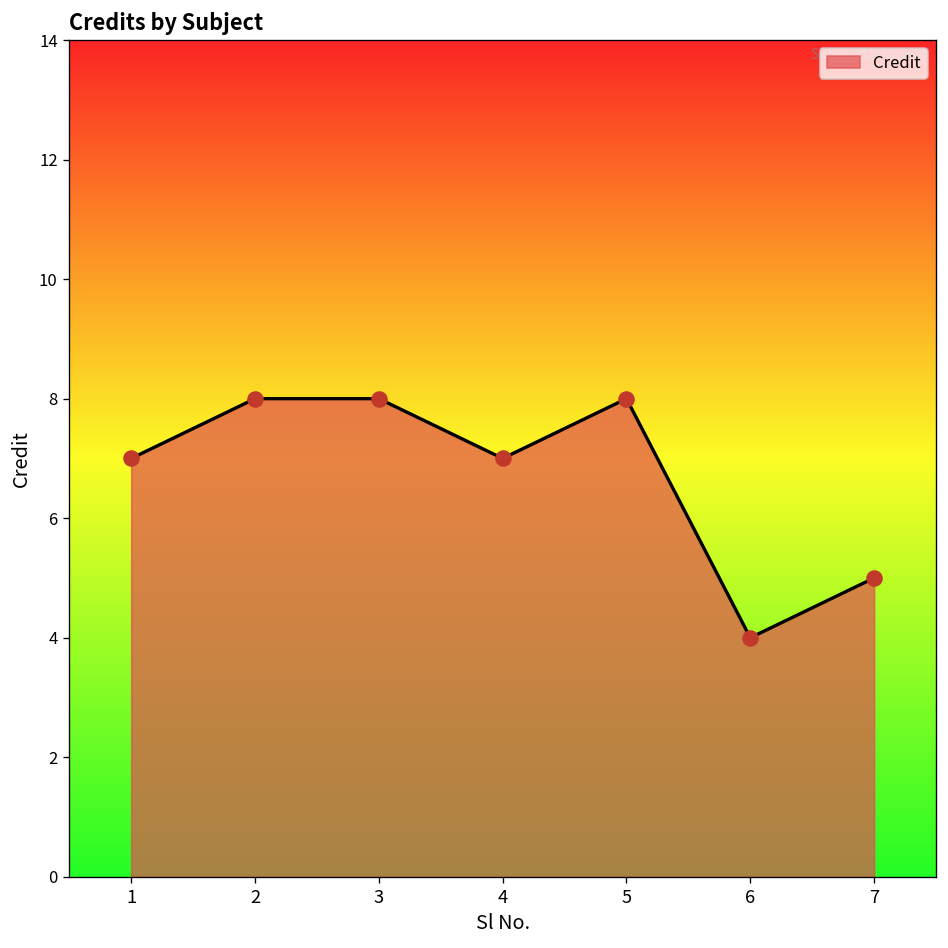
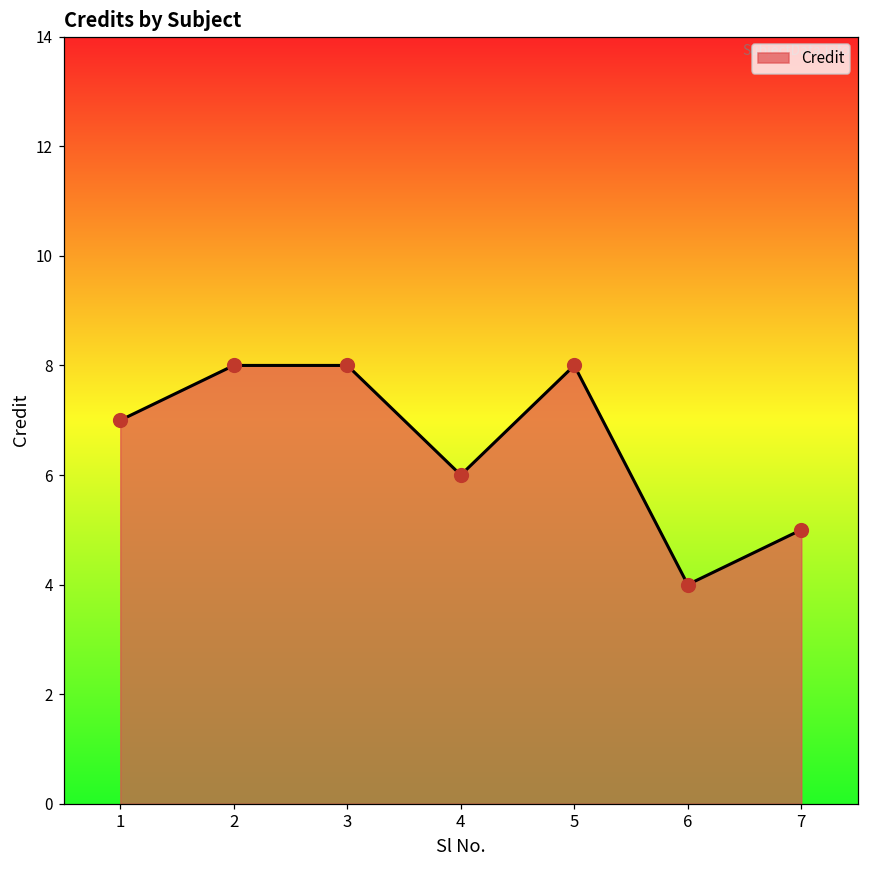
4: 7 -> 6
